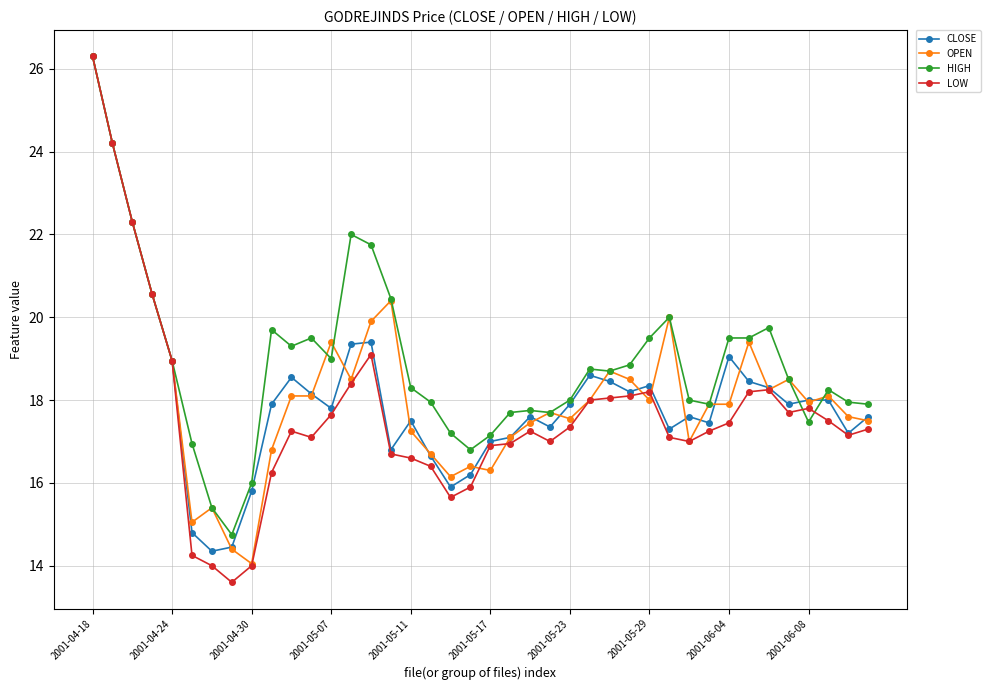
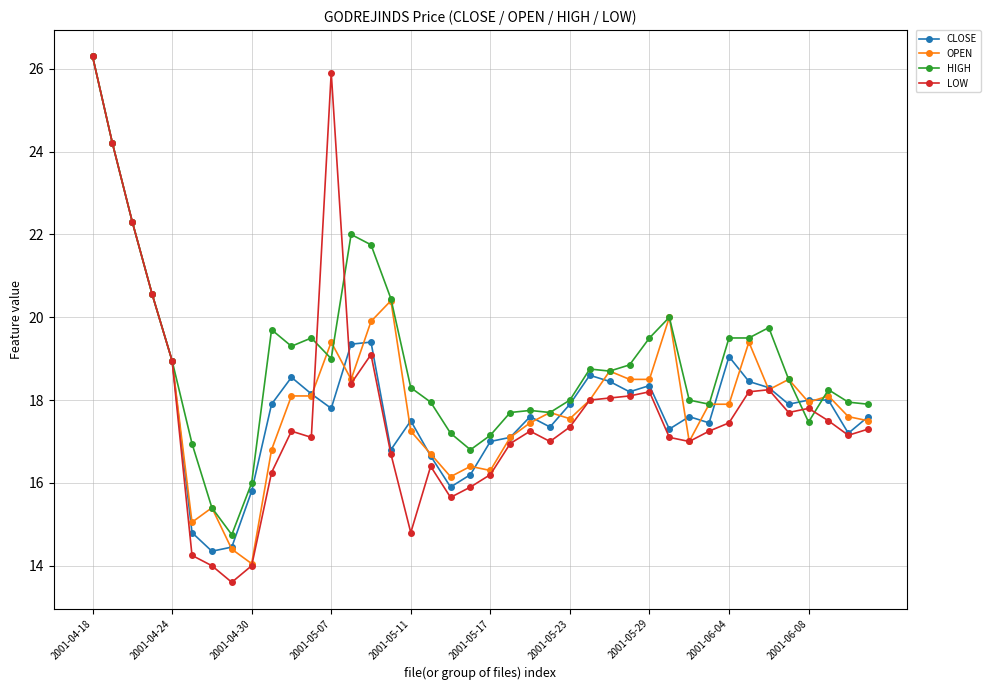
LOW, 2001-05-07: 17.7 -> 25.9
LOW, 2001-05-11: 16.6 -> 14.8
LOW, 2001-05-17: 16.9 -> 16.2
OPEN, 2001-05-29: 18.0 -> 18.5
